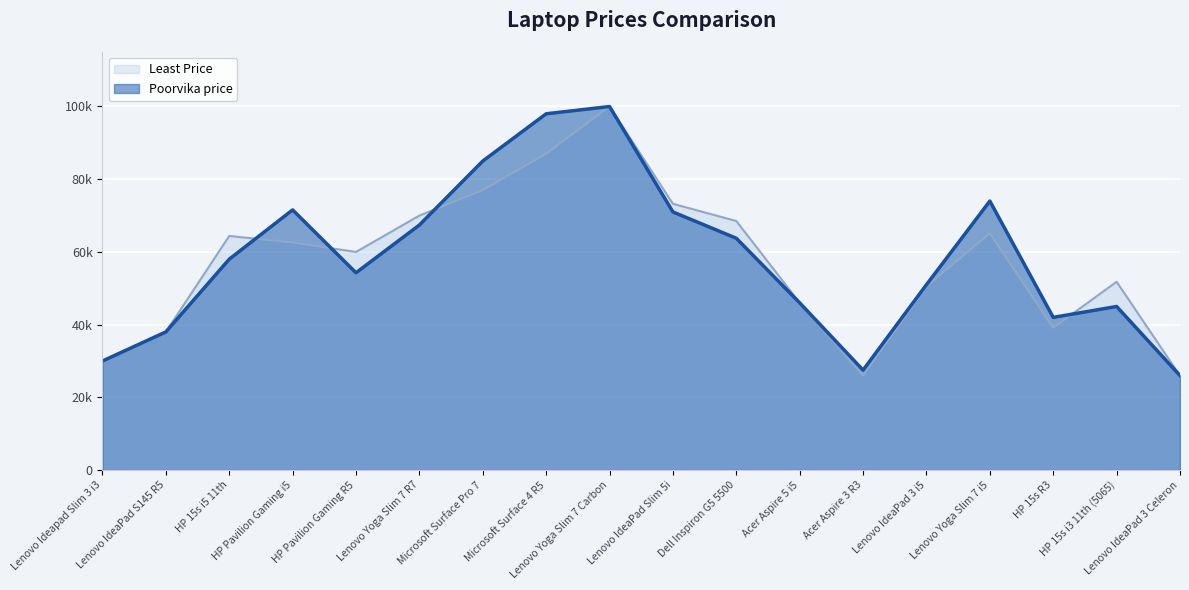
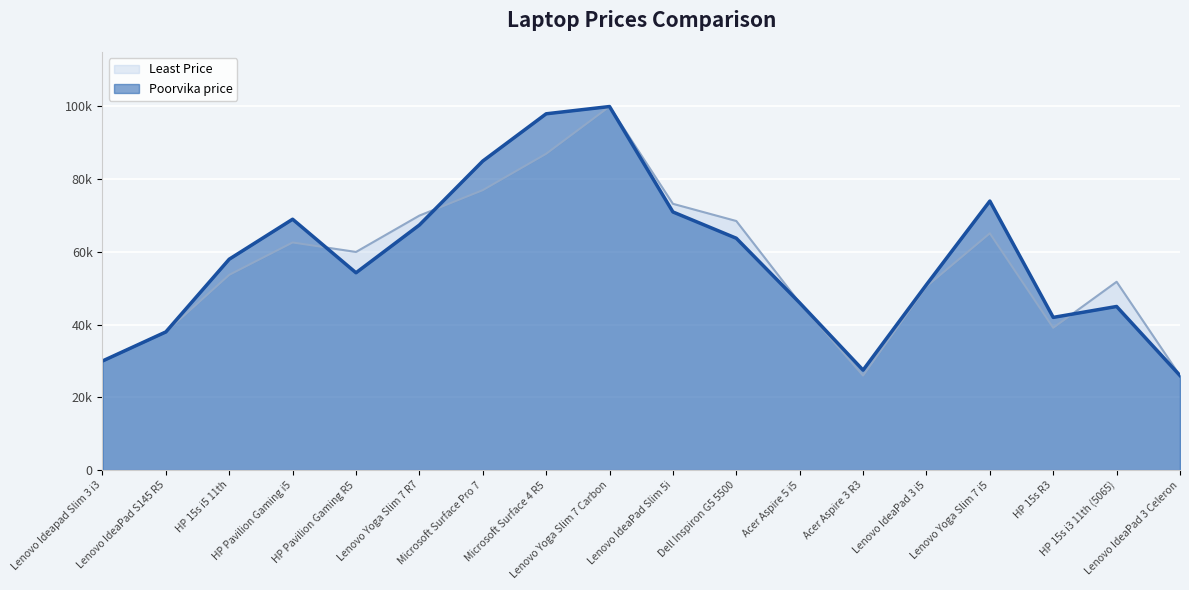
Least Price, HP 15s i5 11th: 64000 -> 54000
Poorvika price, HP Pavilion Gaming i5: 72000 -> 69000
